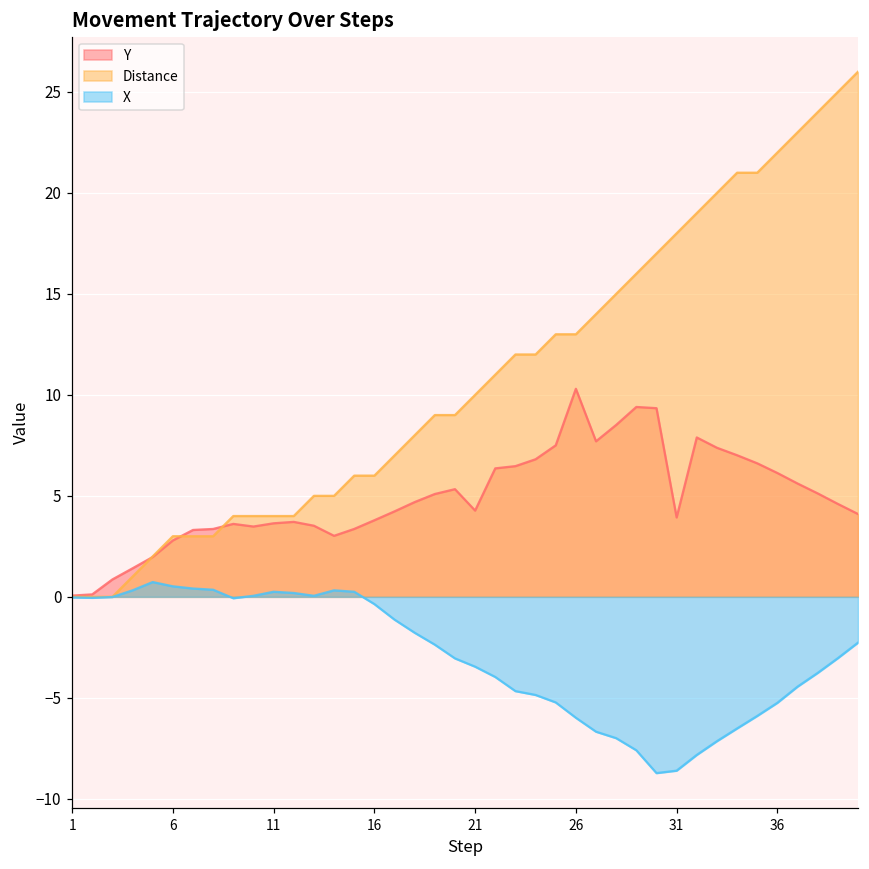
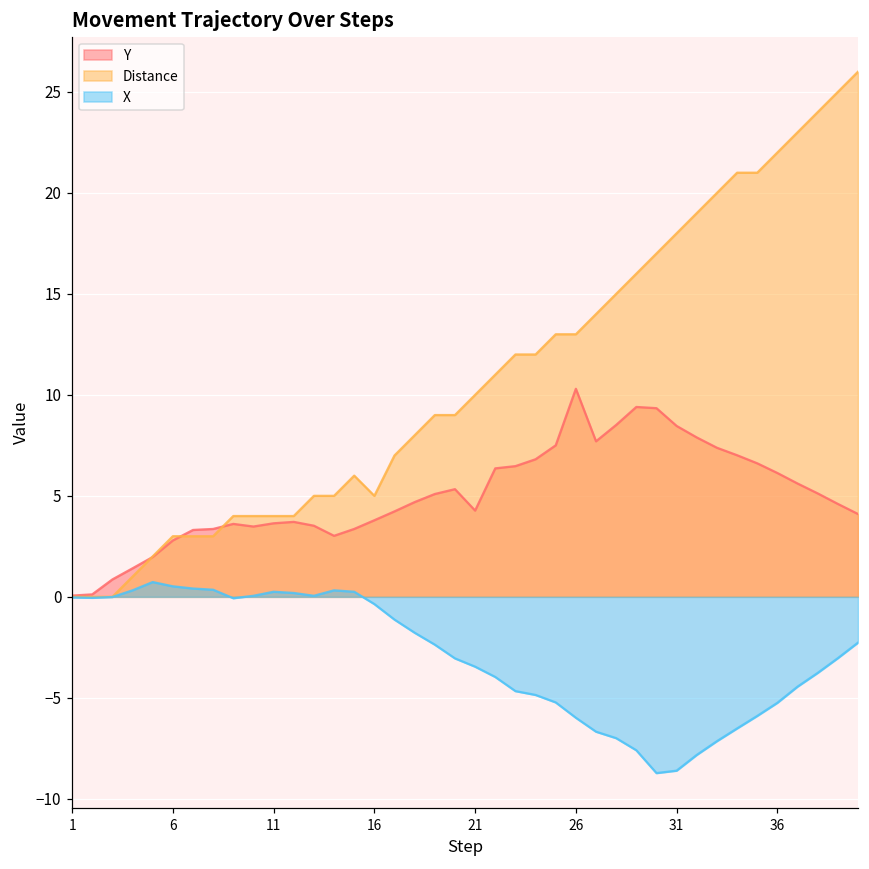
Distance, 16: 6 -> 5
Y, 31: 3.9 -> 8.5
